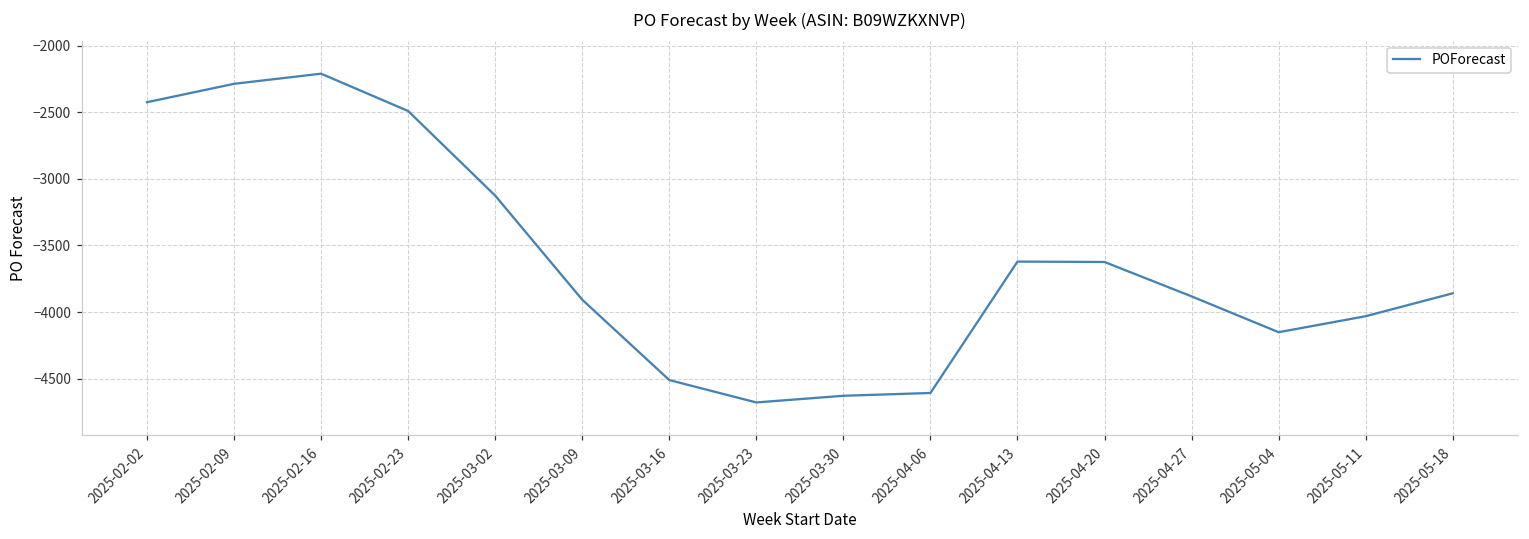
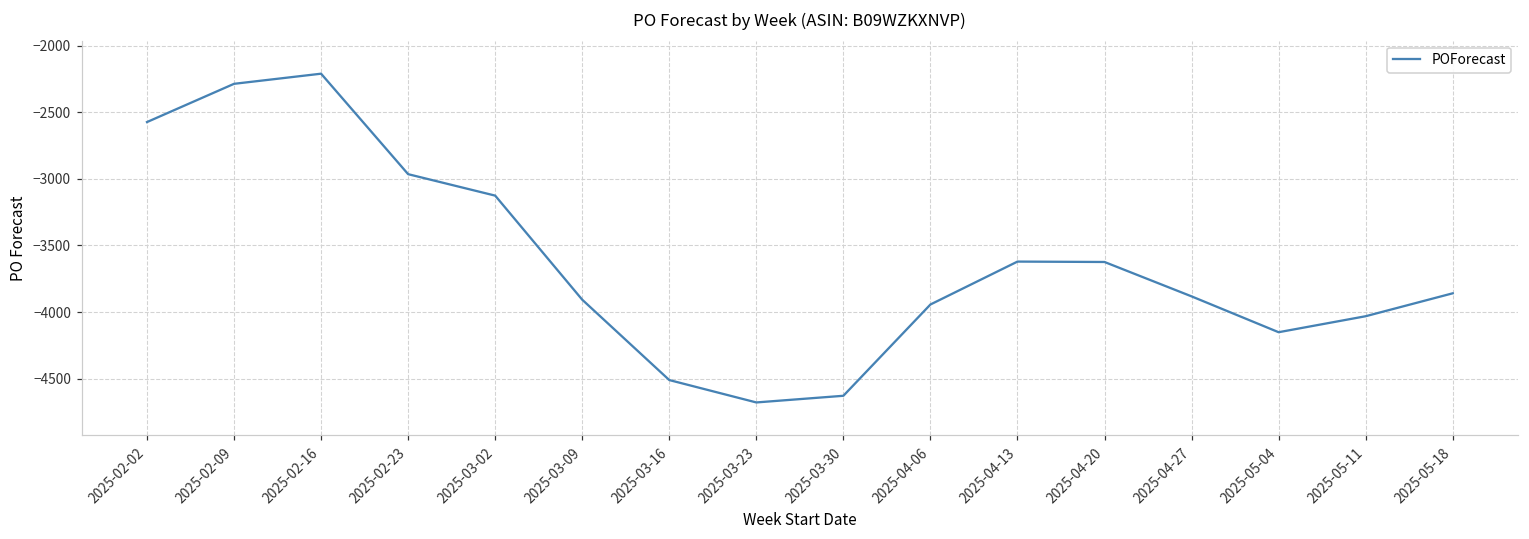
2025-02-02: -2430 -> -2570
2025-02-23: -2490 -> -2970
2025-04-06: -4610 -> -3940
